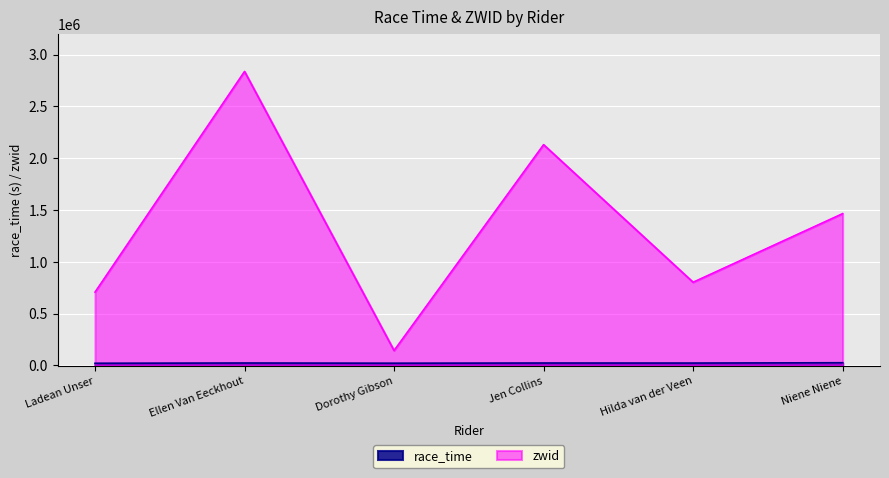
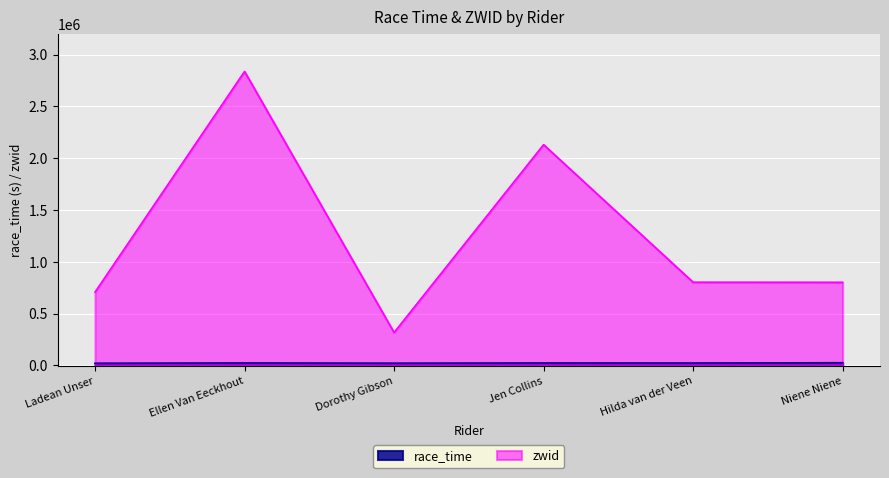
zwid, Dorothy Gibson: 140000 -> 320000
zwid, Niene Niene: 1460000 -> 800000
